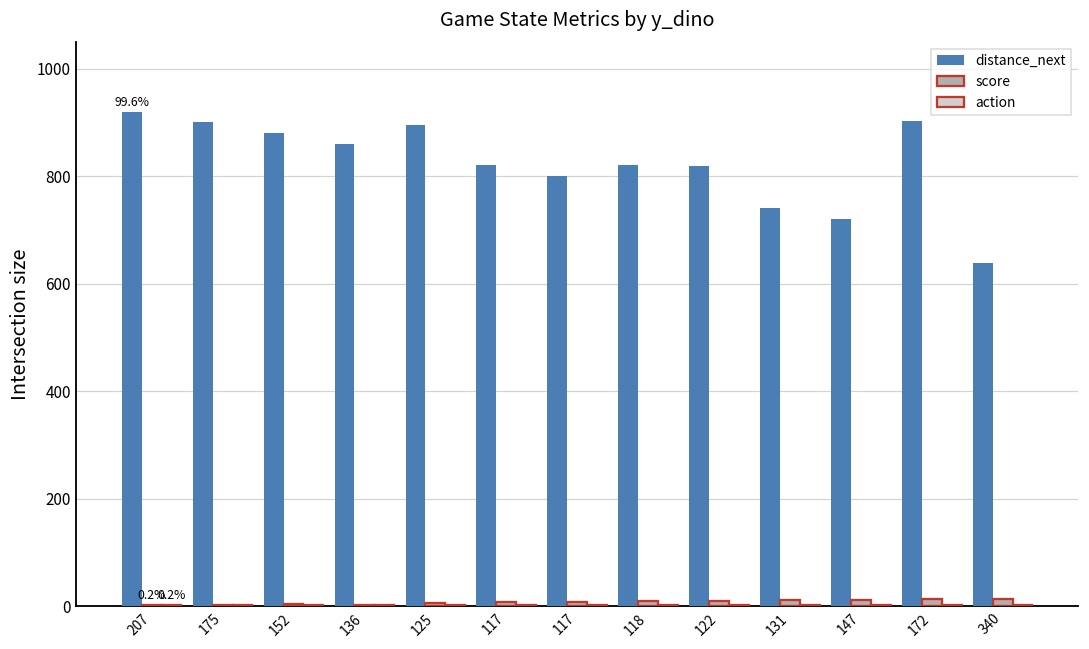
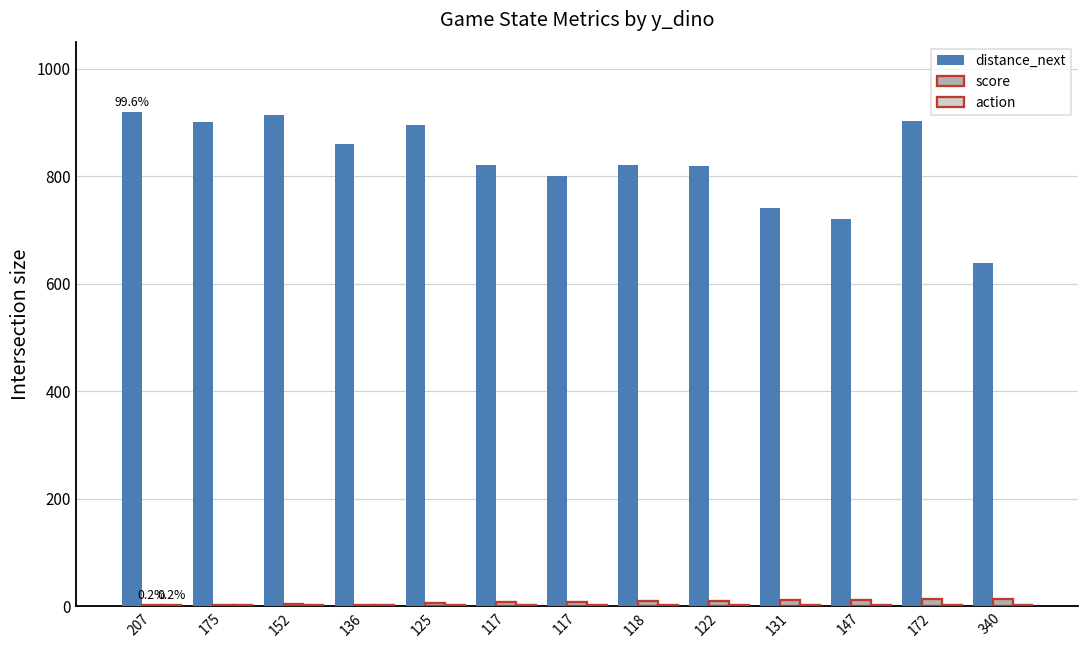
distance_next, 152: 880 -> 910
